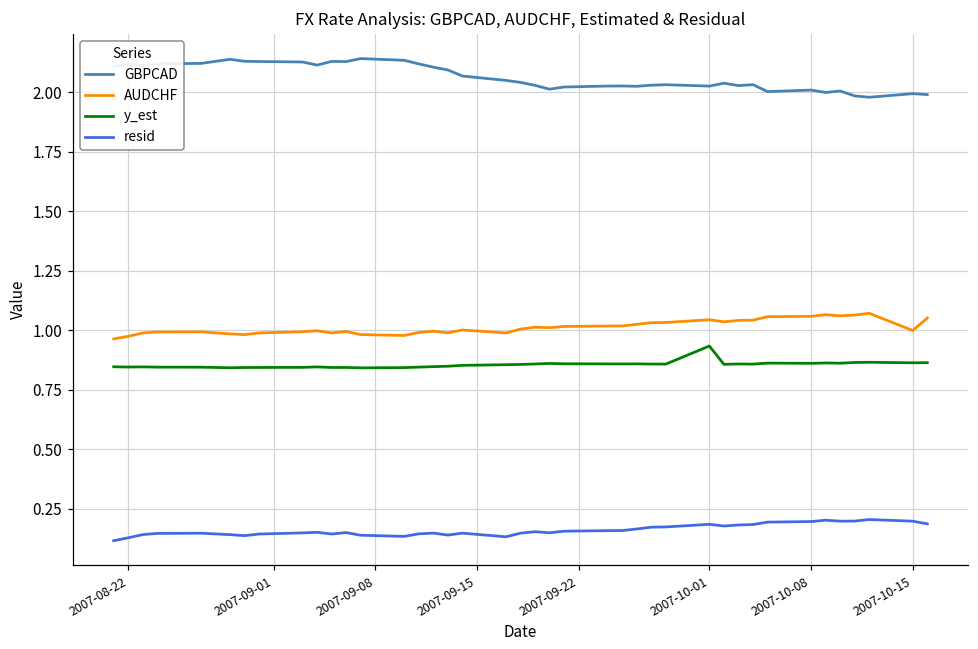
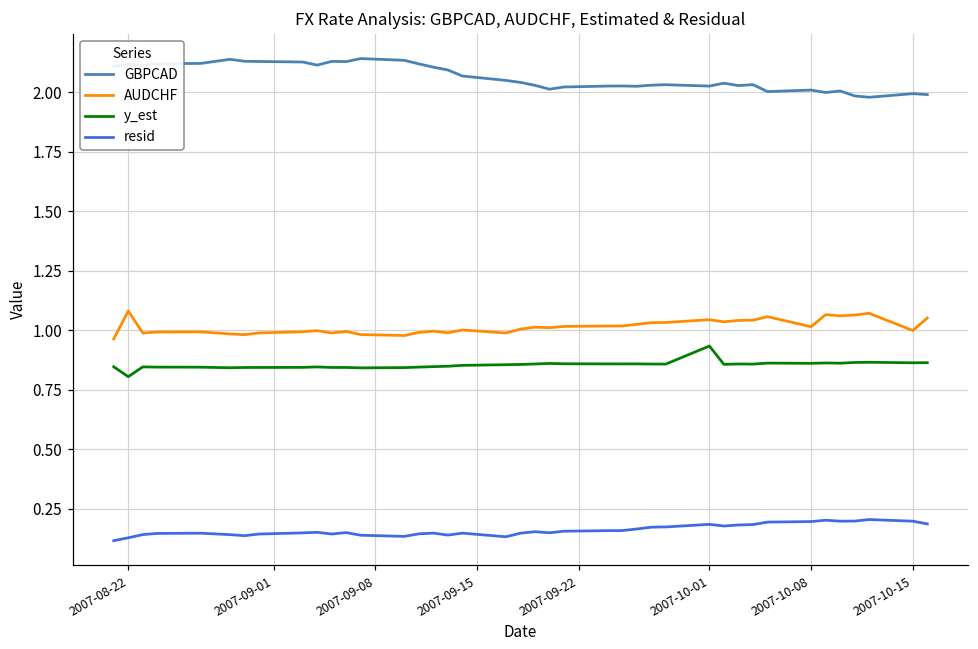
AUDCHF, 2007-08-22: 0.97 -> 1.08
y_est, 2007-08-22: 0.85 -> 0.81
AUDCHF, 2007-10-08: 1.06 -> 1.02
